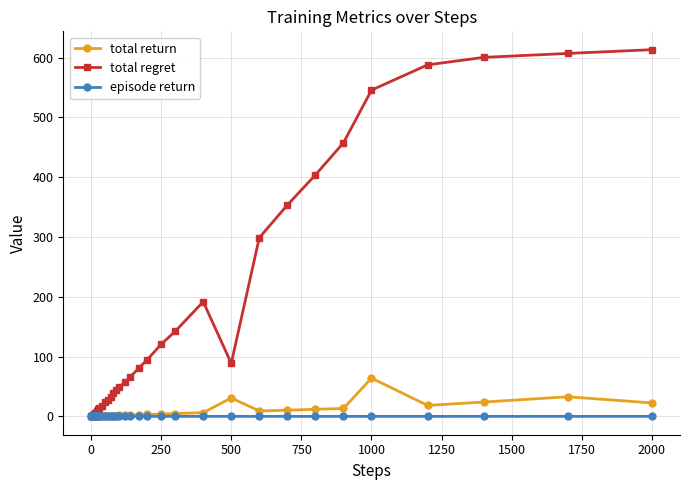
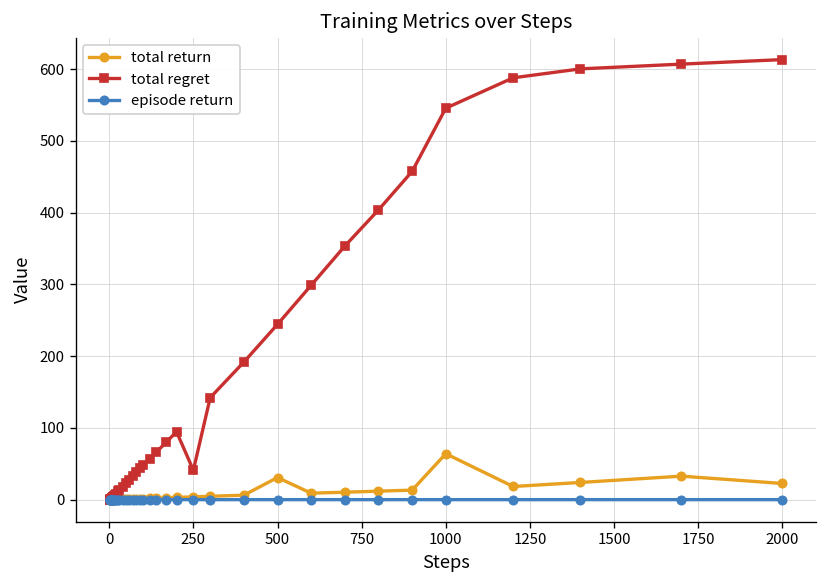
total regret, 250: 120 -> 40
total regret, 500: 90 -> 240
